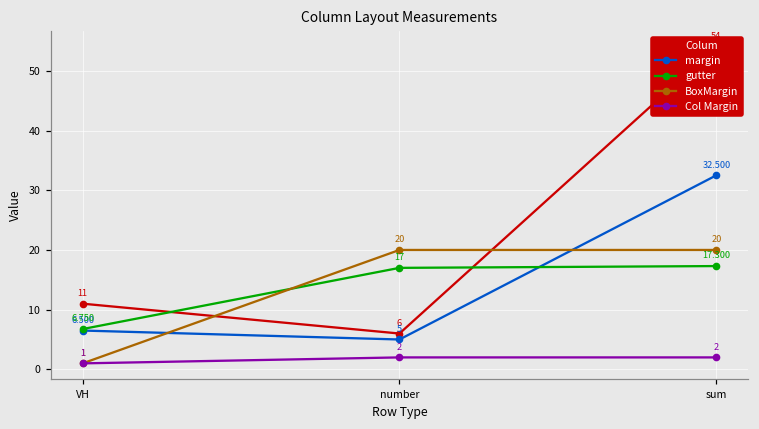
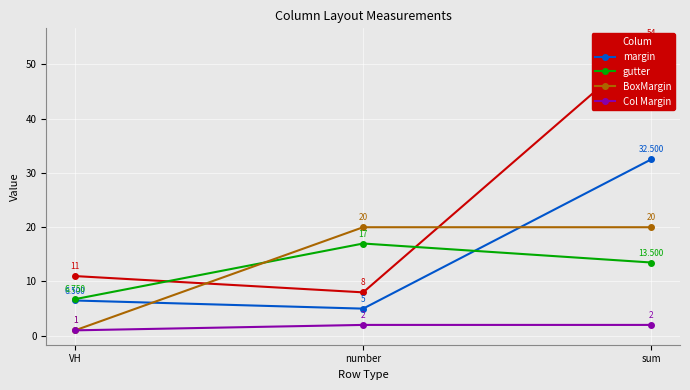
Colum, number: 6 -> 8
gutter, sum: 17.300 -> 13.500
